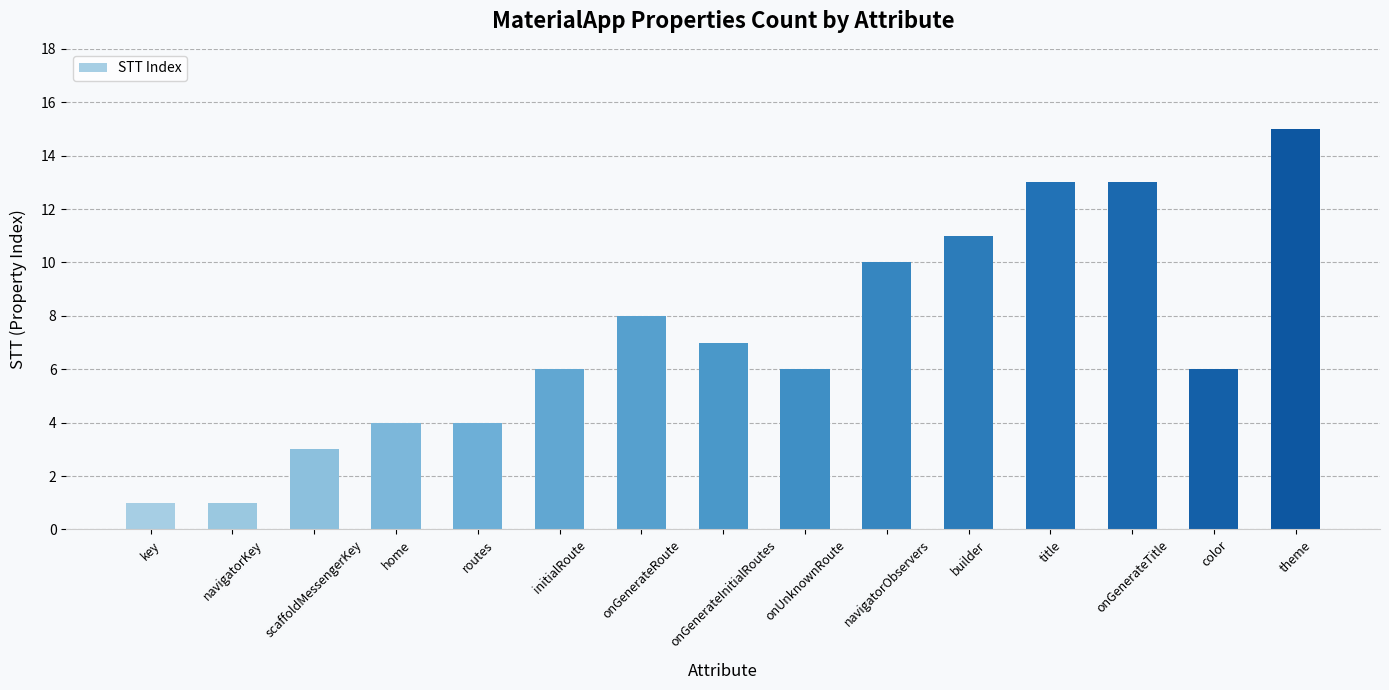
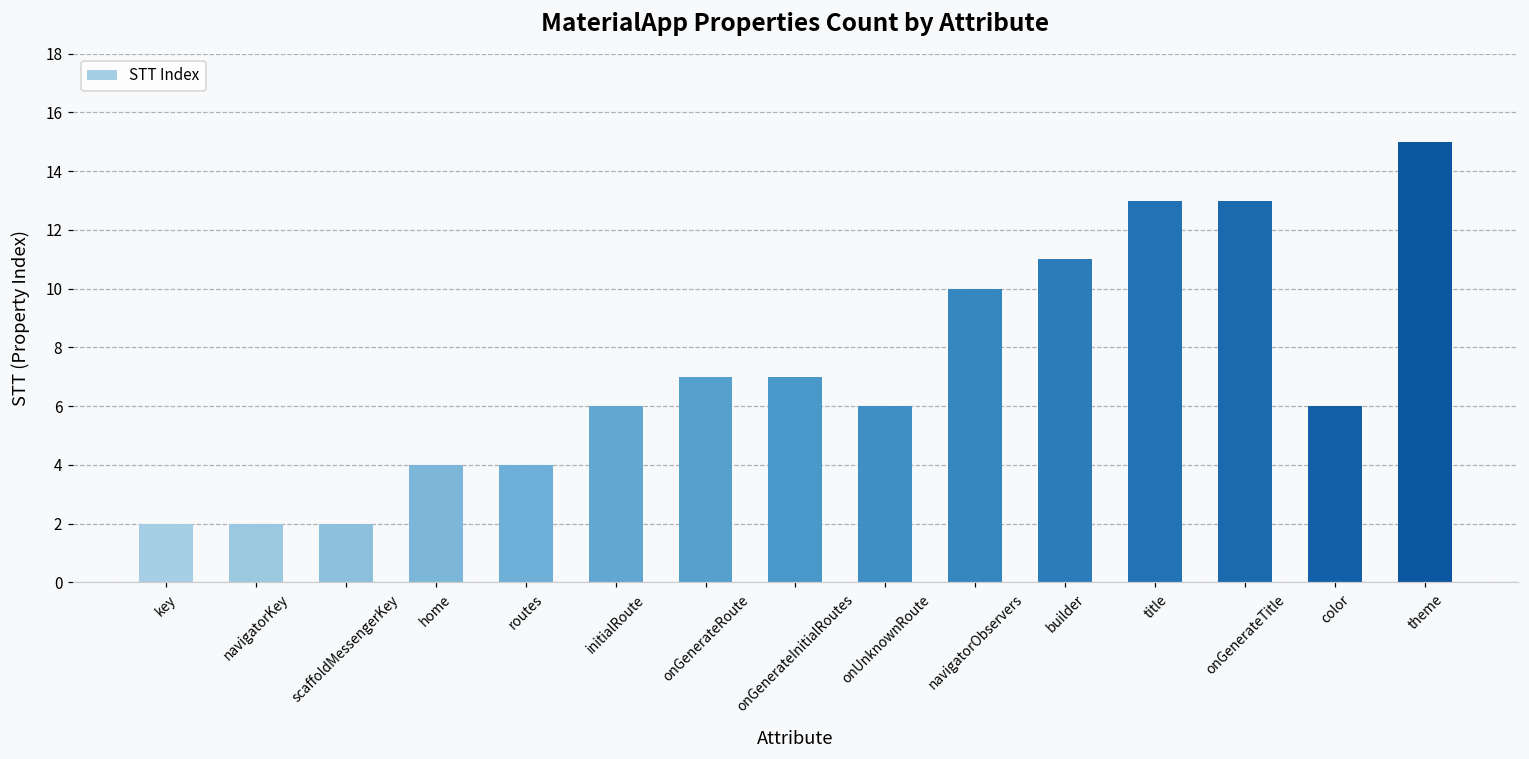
key: 1 -> 2
navigatorKey: 1 -> 2
scaffoldMessengerKey: 3 -> 2
onGenerateRoute: 8 -> 7
